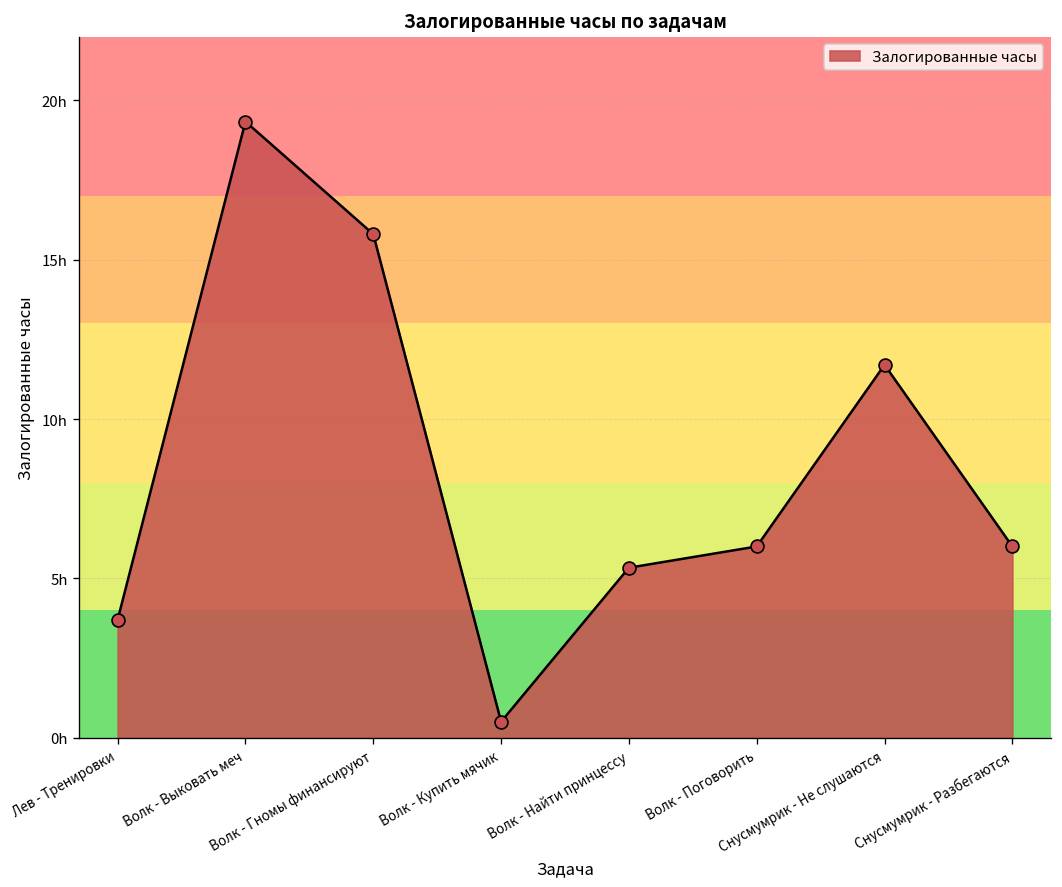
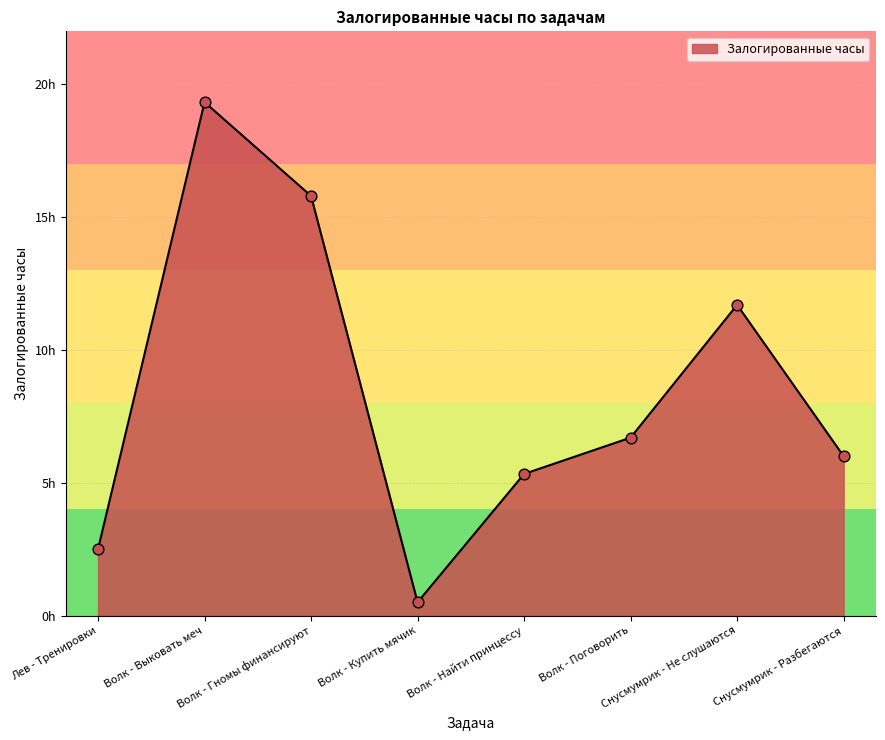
Лев - Тренировки: 3.7h -> 2.5h
Волк - Поговорить: 6.0h -> 6.7h
